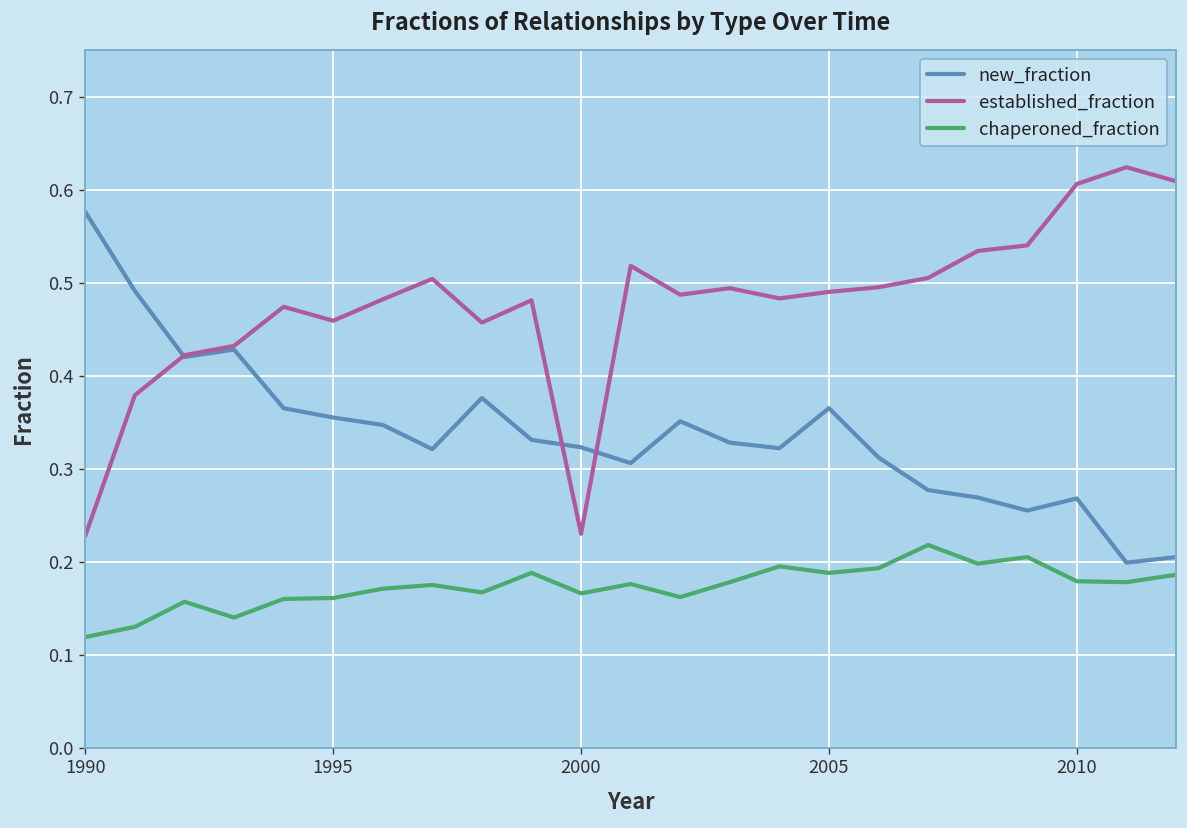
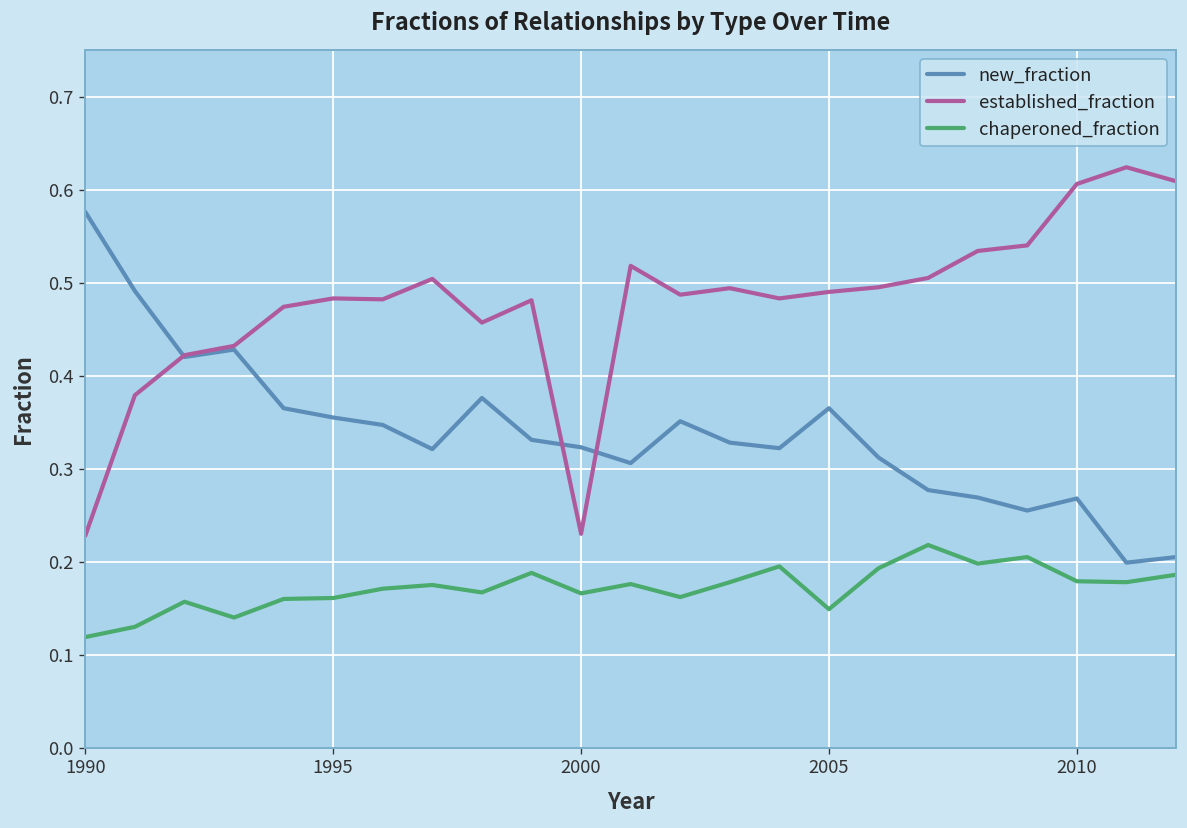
established_fraction, 1995: 0.46 -> 0.48
chaperoned_fraction, 2005: 0.19 -> 0.15
